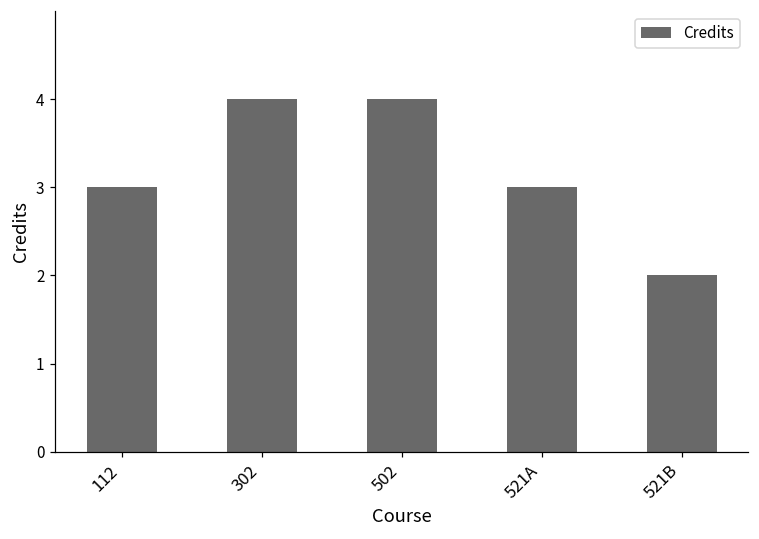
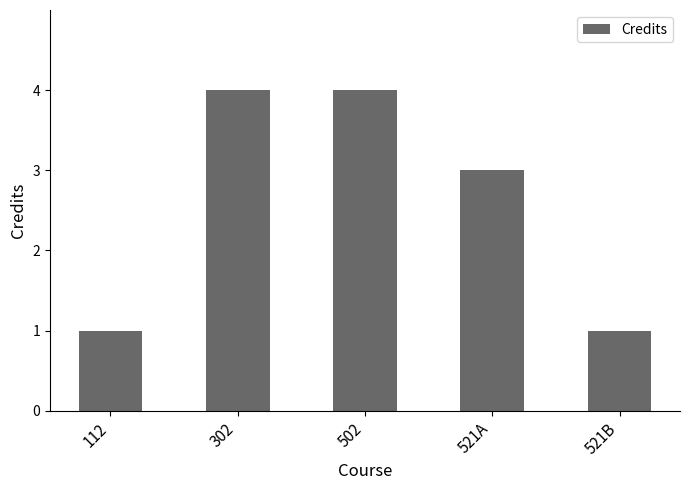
112: 3 -> 1
521B: 2 -> 1
